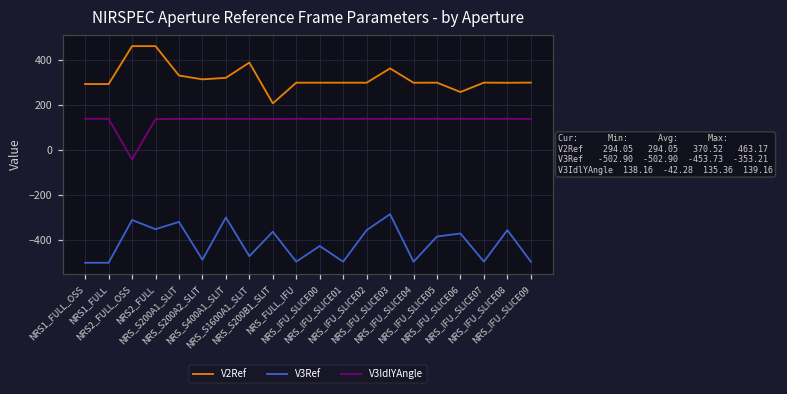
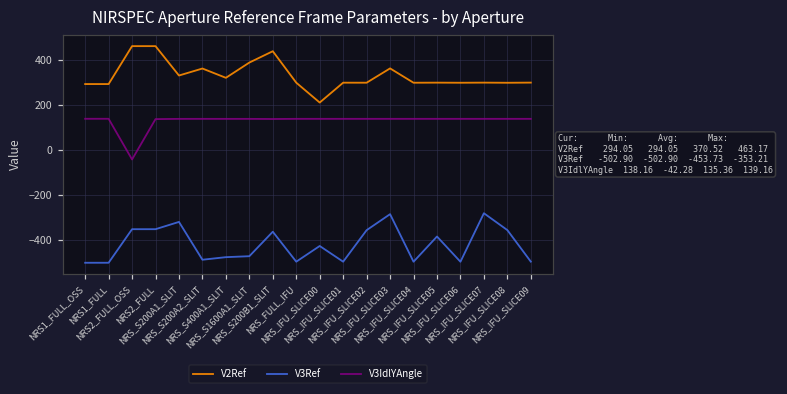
V3Ref, NRS2_FULL_OSS: -310 -> -350
V2Ref, NRS_S200A2_SLIT: 310 -> 360
V3Ref, NRS_S400A1_SLIT: -300 -> -480
V2Ref, NRS_S200B1_SLIT: 210 -> 440
V2Ref, NRS_IFU_SLICE00: 300 -> 210
V2Ref, NRS_IFU_SLICE06: 260 -> 300
V3Ref, NRS_IFU_SLICE06: -370 -> -500
V3Ref, NRS_IFU_SLICE07: -500 -> -280
